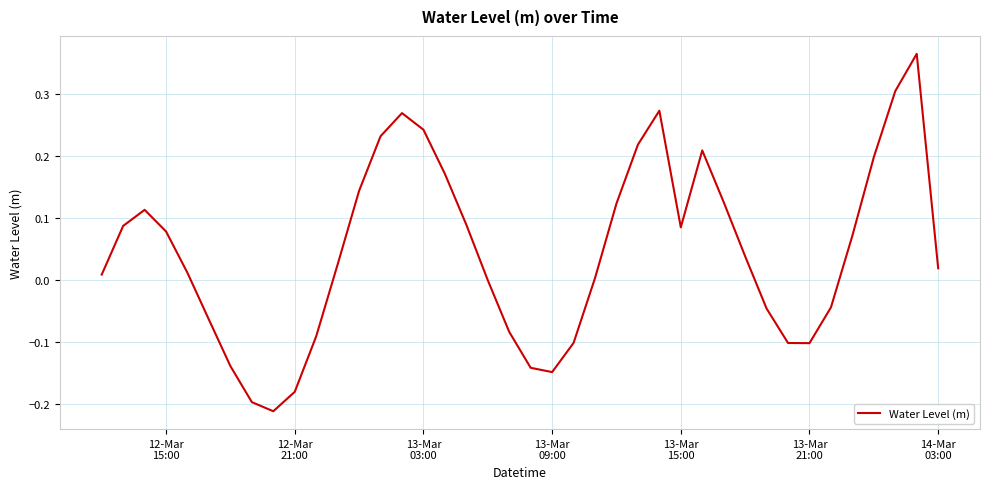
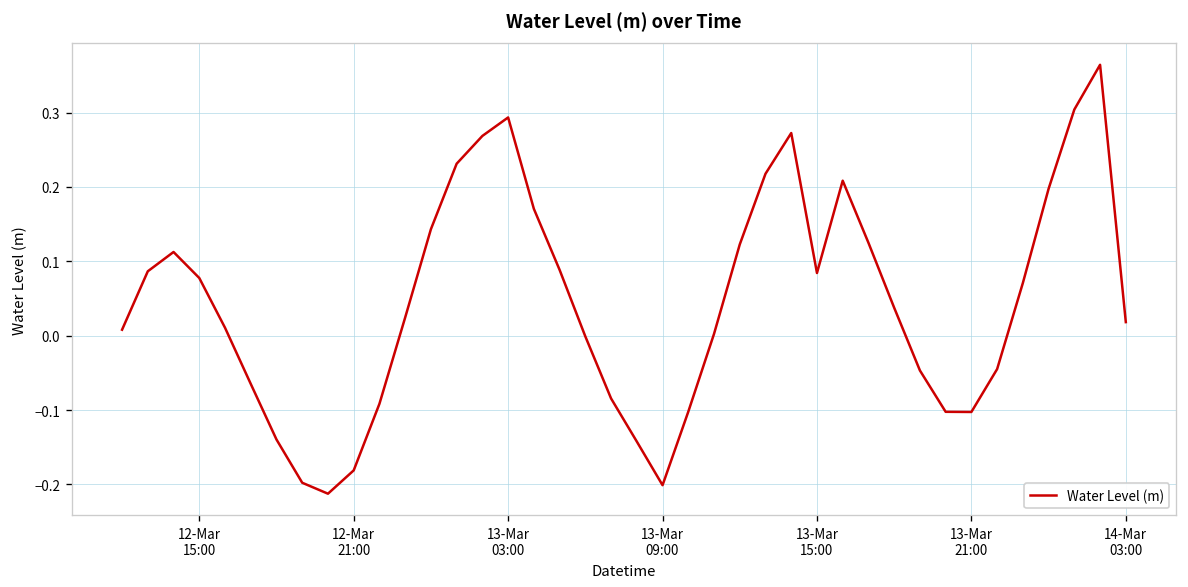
13-Mar 03:00: 0.24 -> 0.29
13-Mar 09:00: -0.15 -> -0.20
